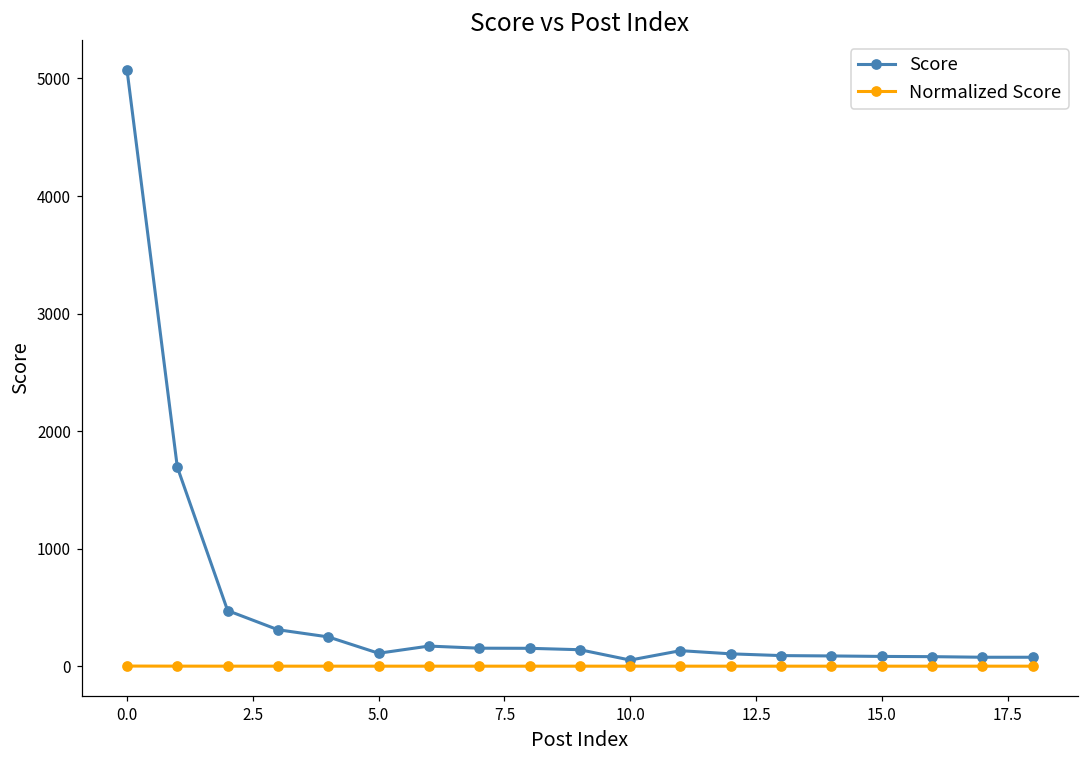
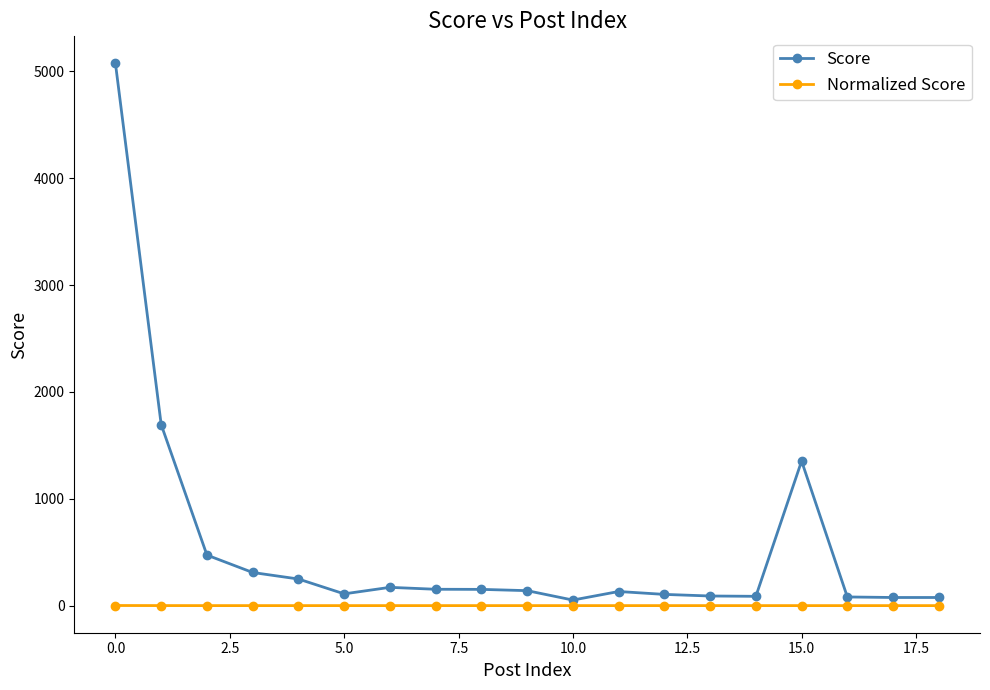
Score, 15.0: 80 -> 1350
